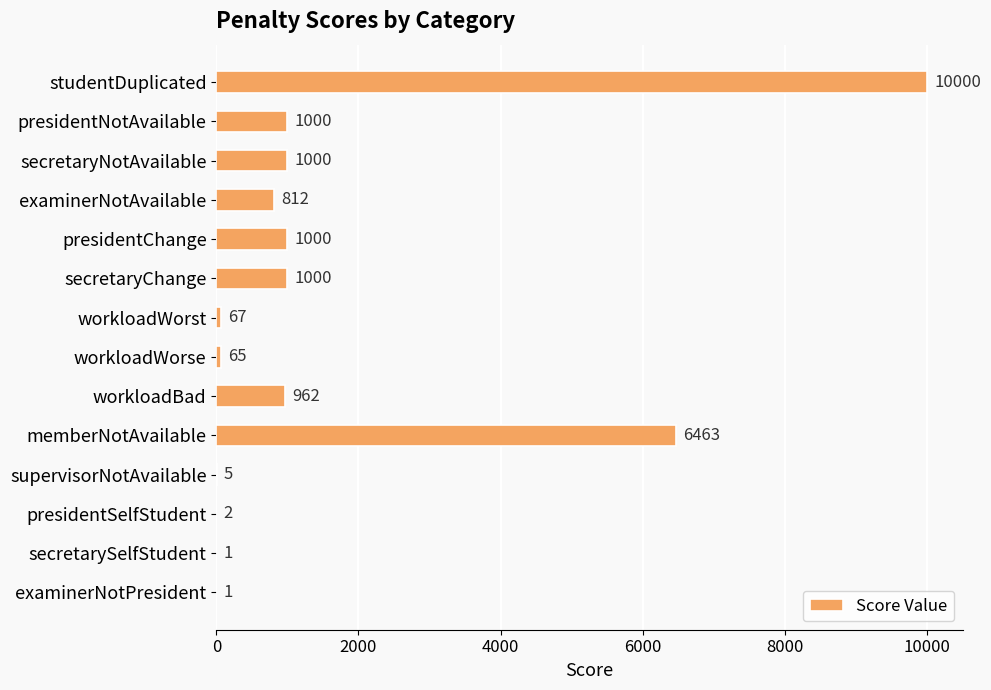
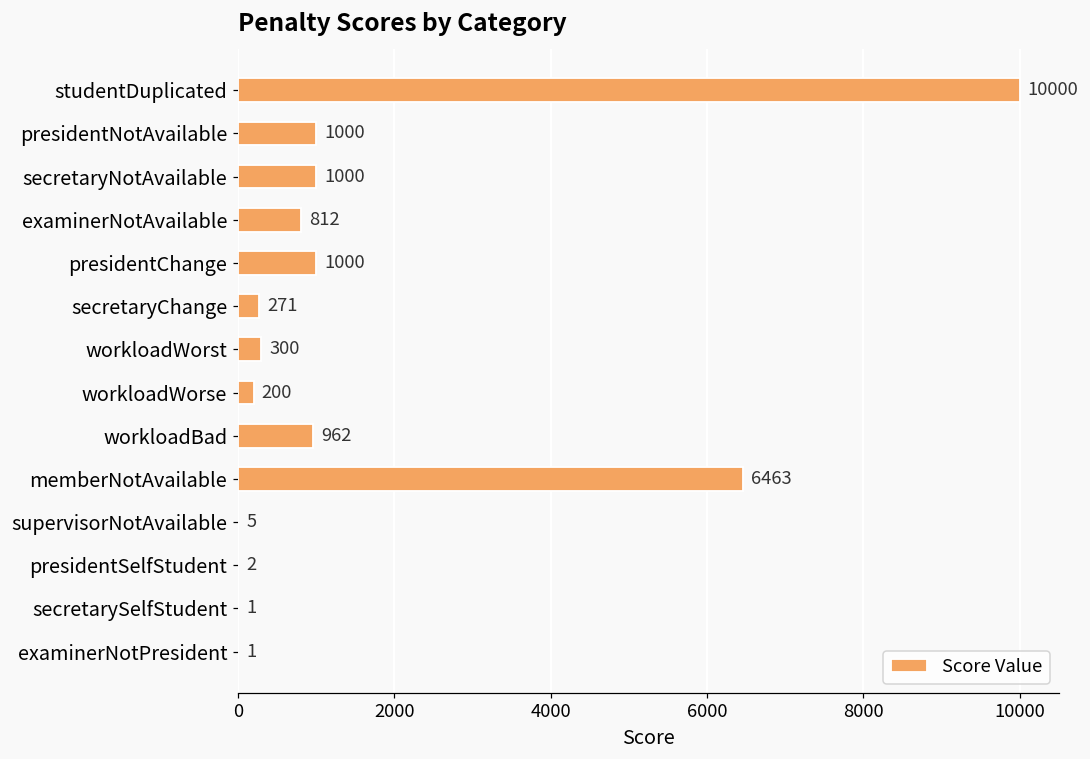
secretaryChange: 1000 -> 271
workloadWorst: 67 -> 300
workloadWorse: 65 -> 200
